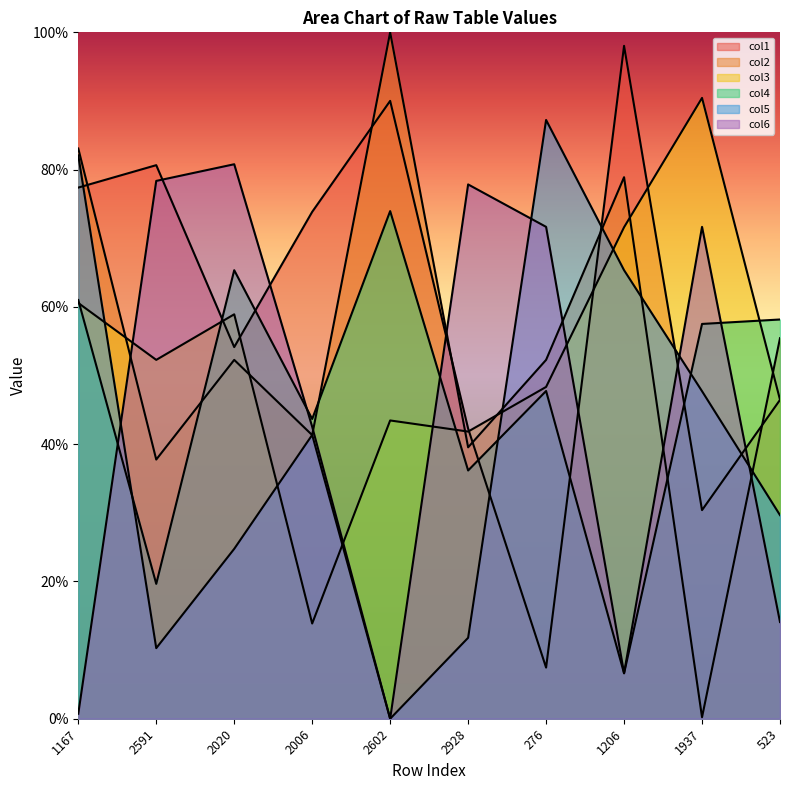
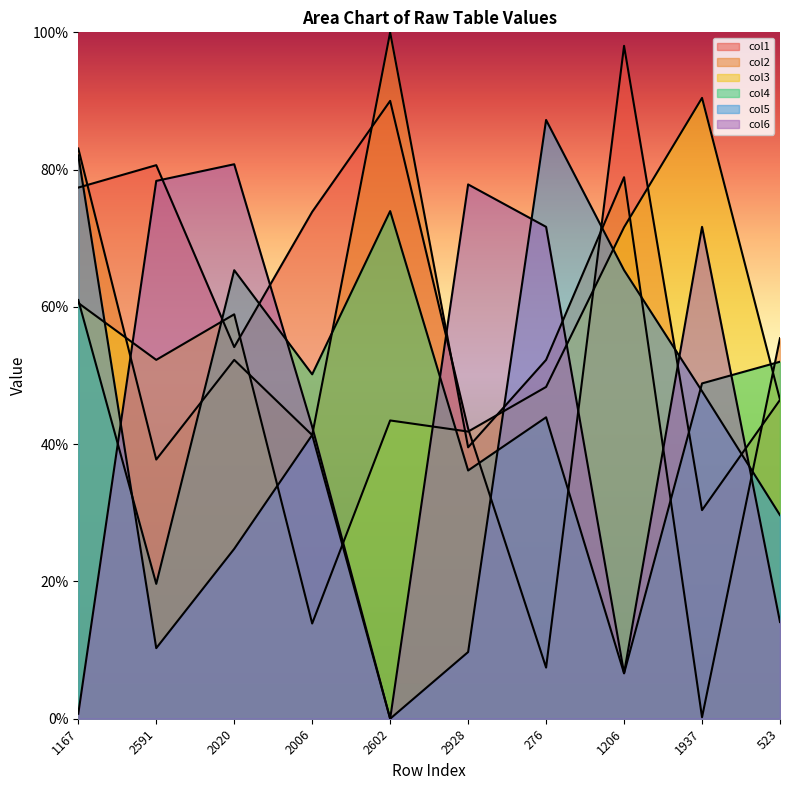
col4, 2006: 44% -> 50%
col5, 2928: 12% -> 10%
col4, 276: 48% -> 44%
col4, 1937: 58% -> 49%
col4, 523: 58% -> 52%
